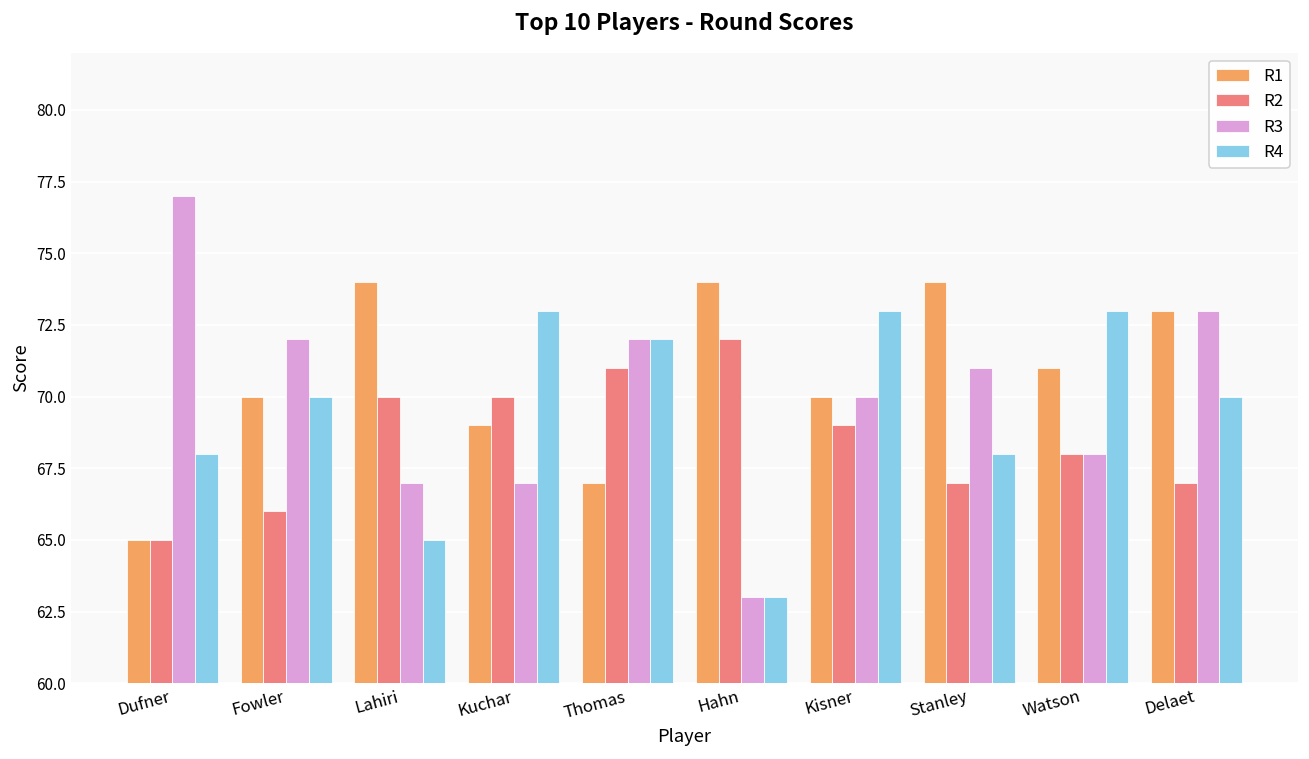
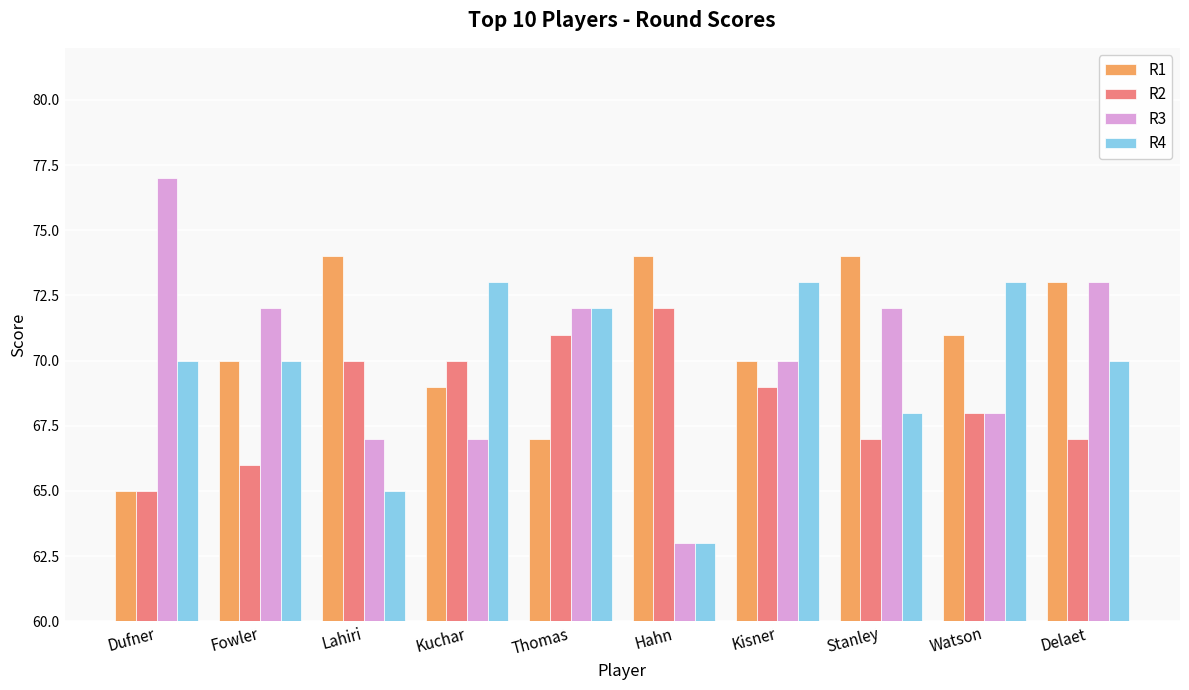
R4, Dufner: 68 -> 70
R3, Stanley: 71 -> 72
